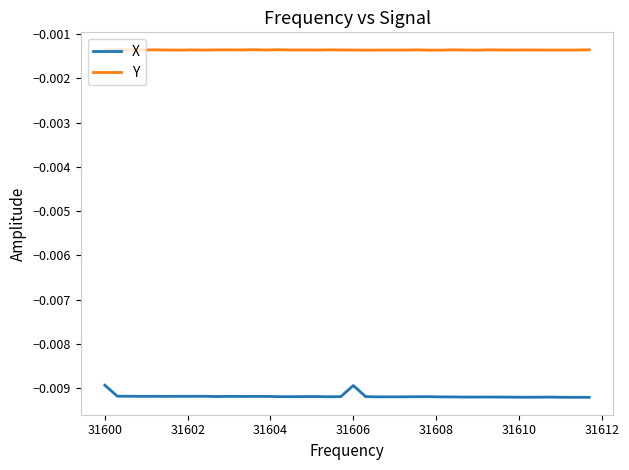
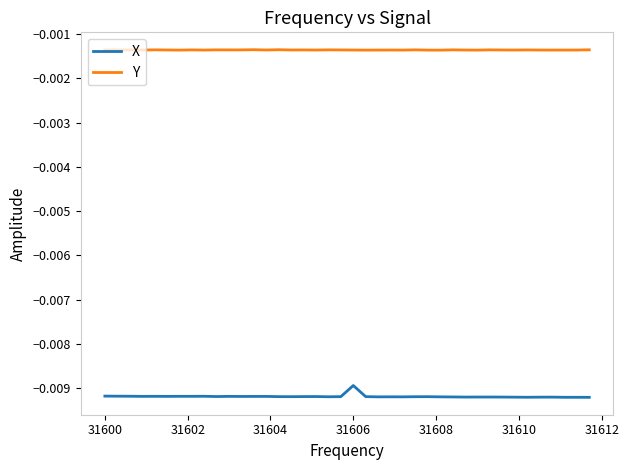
X, 31600: -0.0089 -> -0.0092
